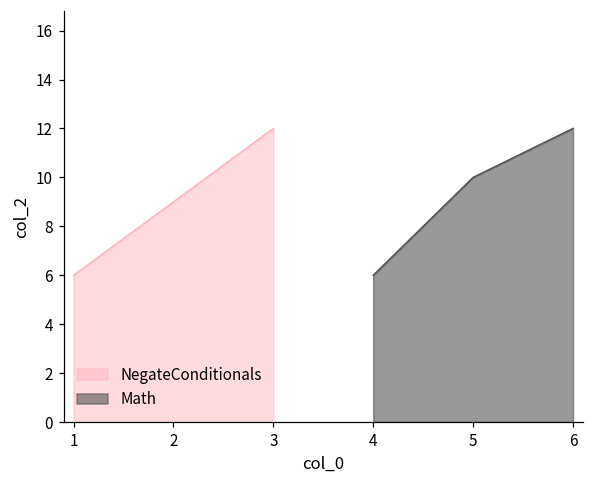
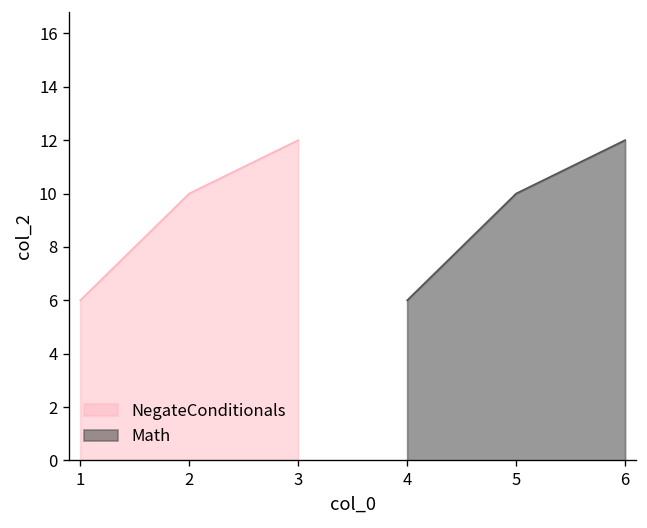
NegateConditionals, 2: 9 -> 10
